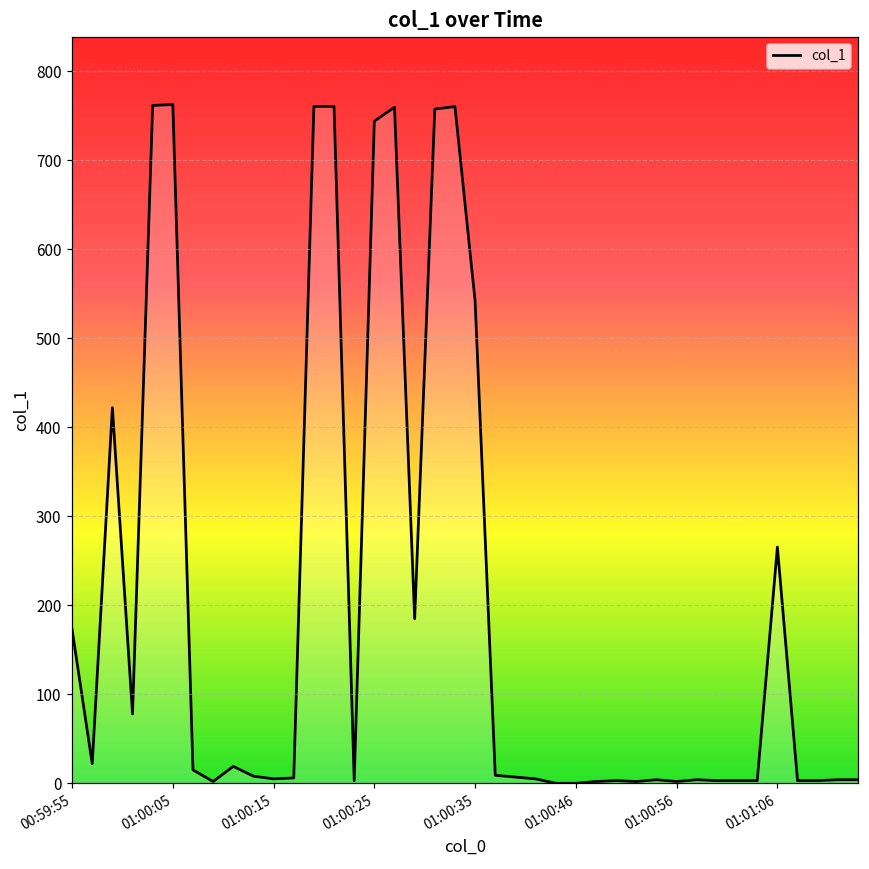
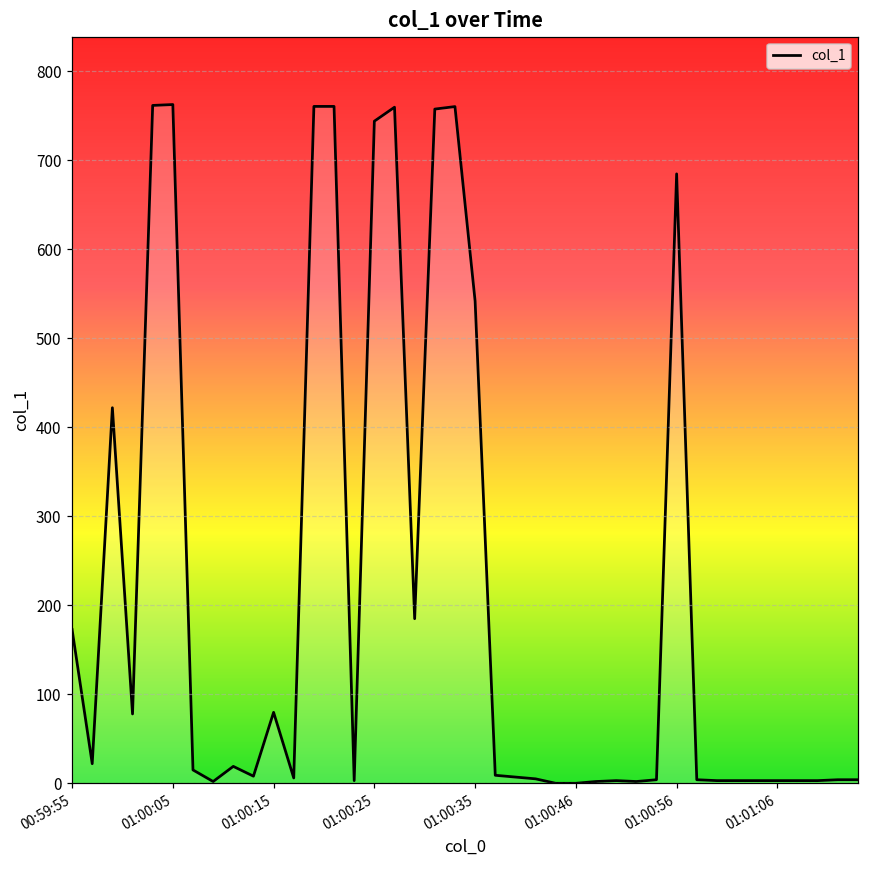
01:00:15: 10 -> 80
01:00:56: 0 -> 680
01:01:06: 270 -> 0
